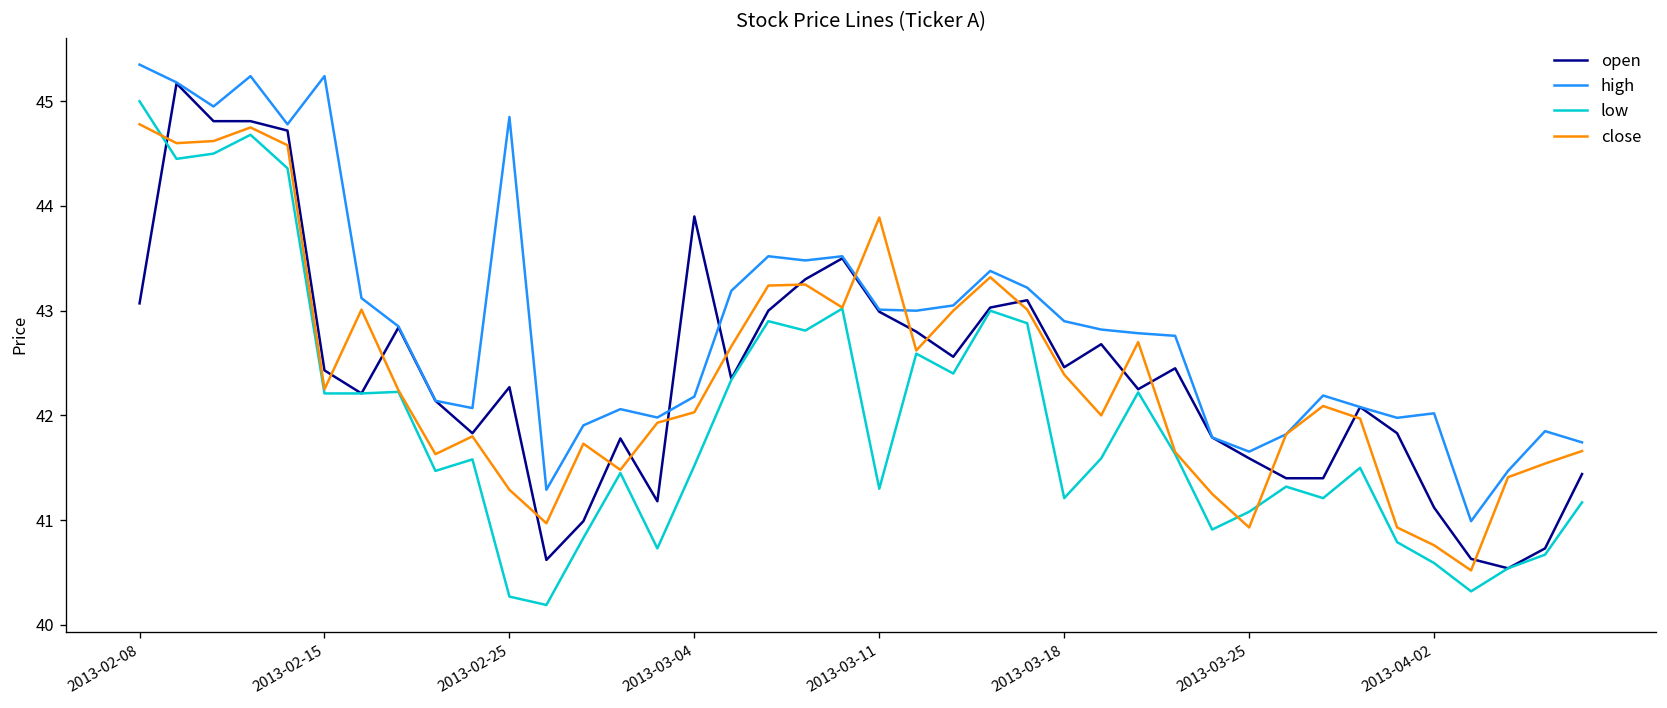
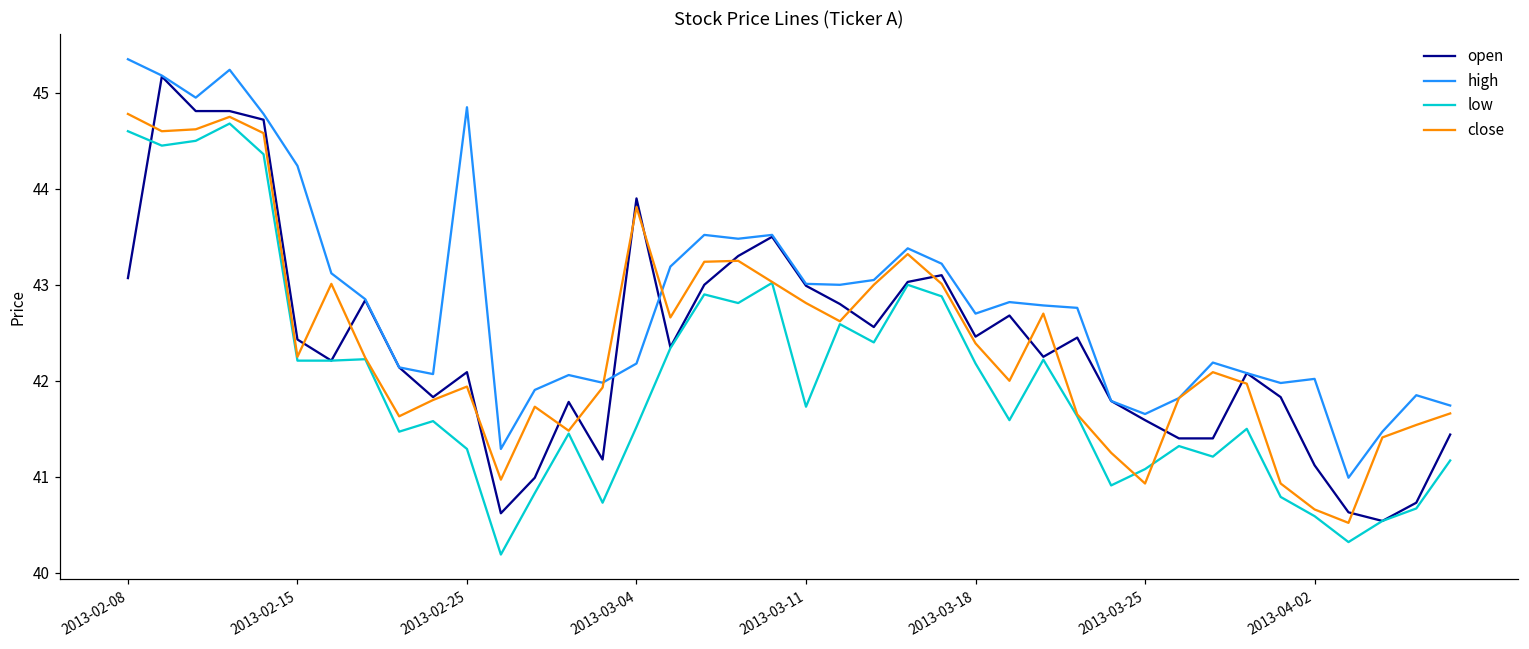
low, 2013-02-08: 45.0 -> 44.6
high, 2013-02-15: 45.2 -> 44.2
open, 2013-02-25: 42.3 -> 42.1
low, 2013-02-25: 40.3 -> 41.3
close, 2013-02-25: 41.3 -> 41.9
close, 2013-03-04: 42.0 -> 43.8
low, 2013-03-11: 41.3 -> 41.7
close, 2013-03-11: 43.9 -> 42.8
high, 2013-03-18: 42.9 -> 42.7
low, 2013-03-18: 41.2 -> 42.2
close, 2013-04-02: 40.8 -> 40.7
